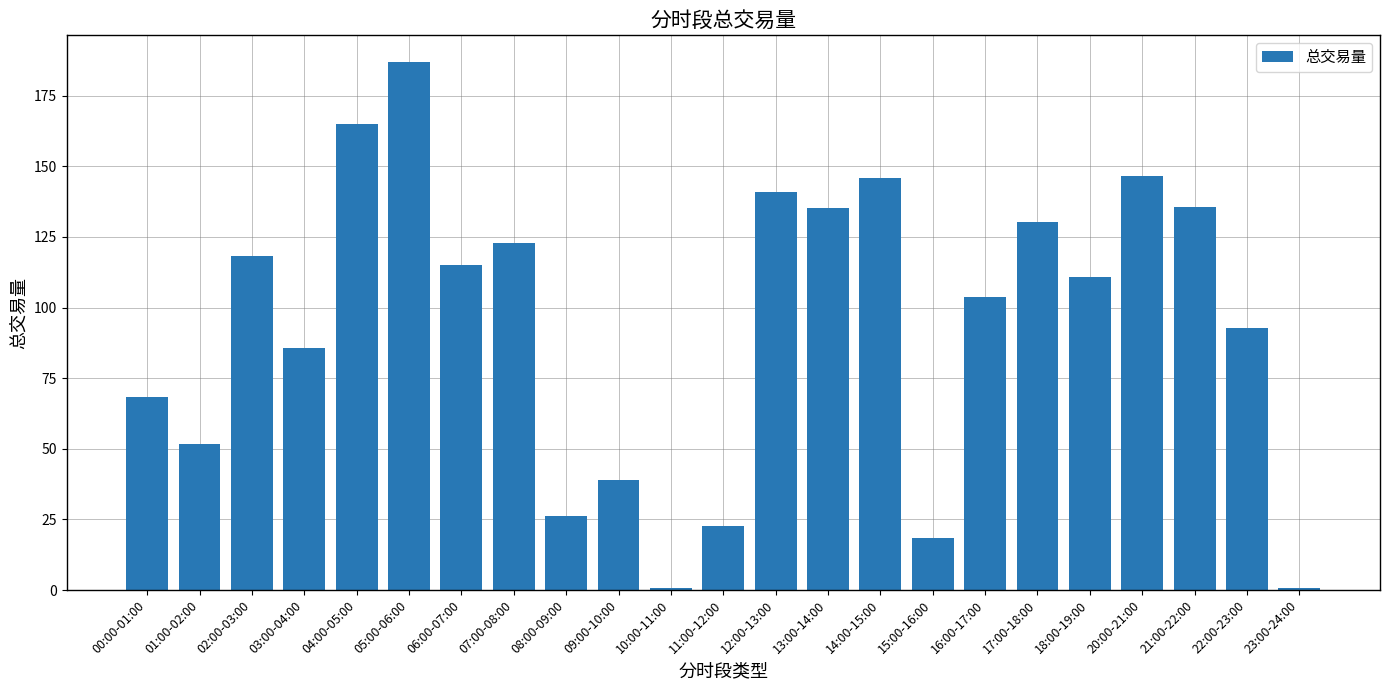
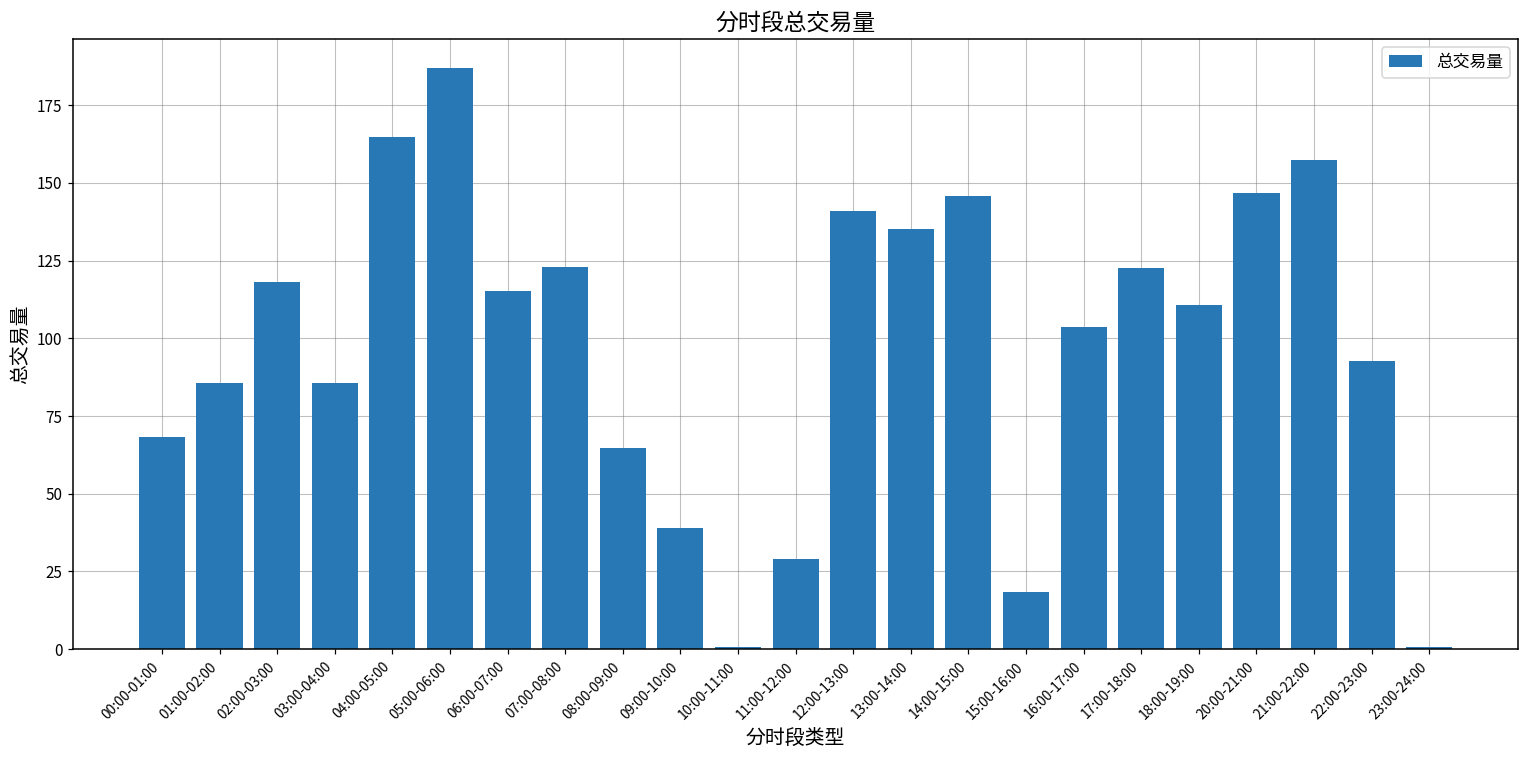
01:00-02:00: 52 -> 86
08:00-09:00: 26 -> 65
11:00-12:00: 23 -> 29
17:00-18:00: 130 -> 122
21:00-22:00: 136 -> 158
